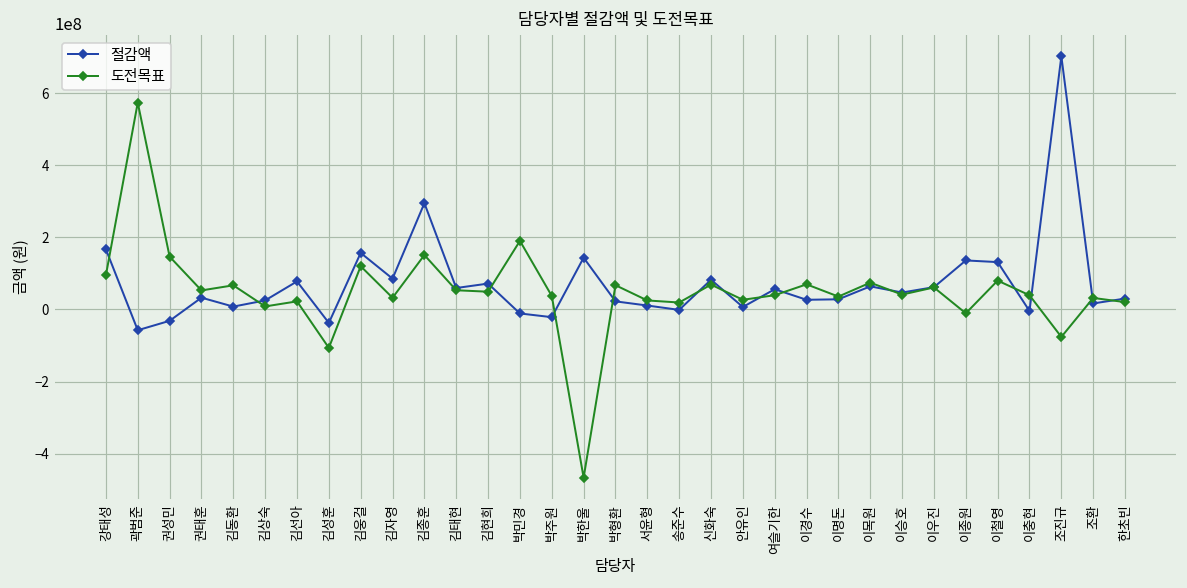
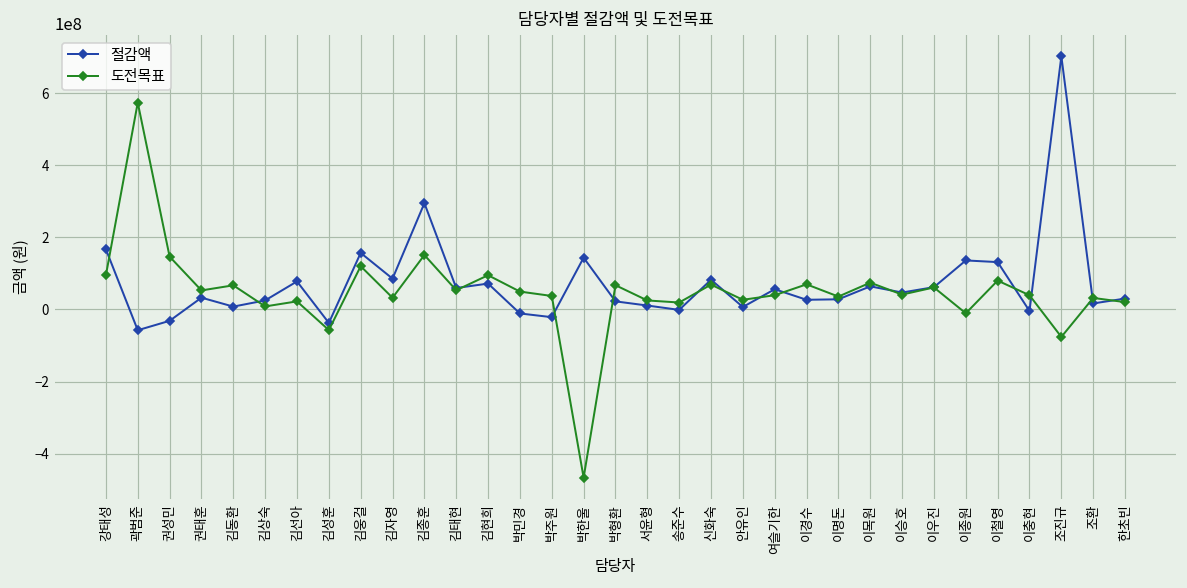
도전목표, 김성훈: -110000000 -> -60000000
도전목표, 김현희: 50000000 -> 100000000
도전목표, 박민경: 190000000 -> 50000000
